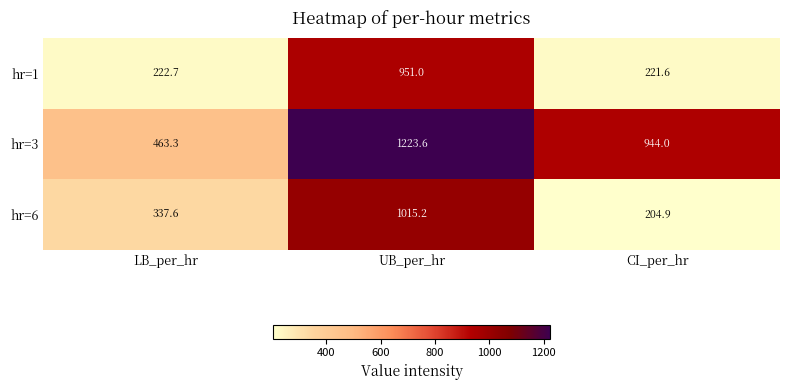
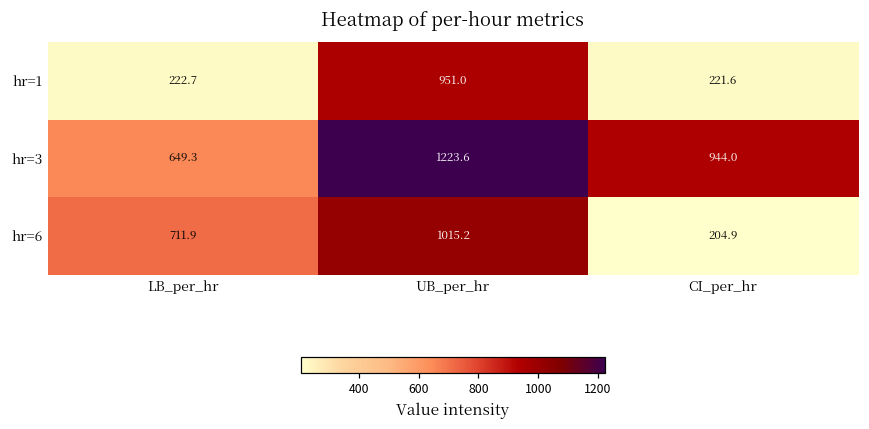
hr=3, LB_per_hr: 463.3 -> 649.3
hr=6, LB_per_hr: 337.6 -> 711.9
